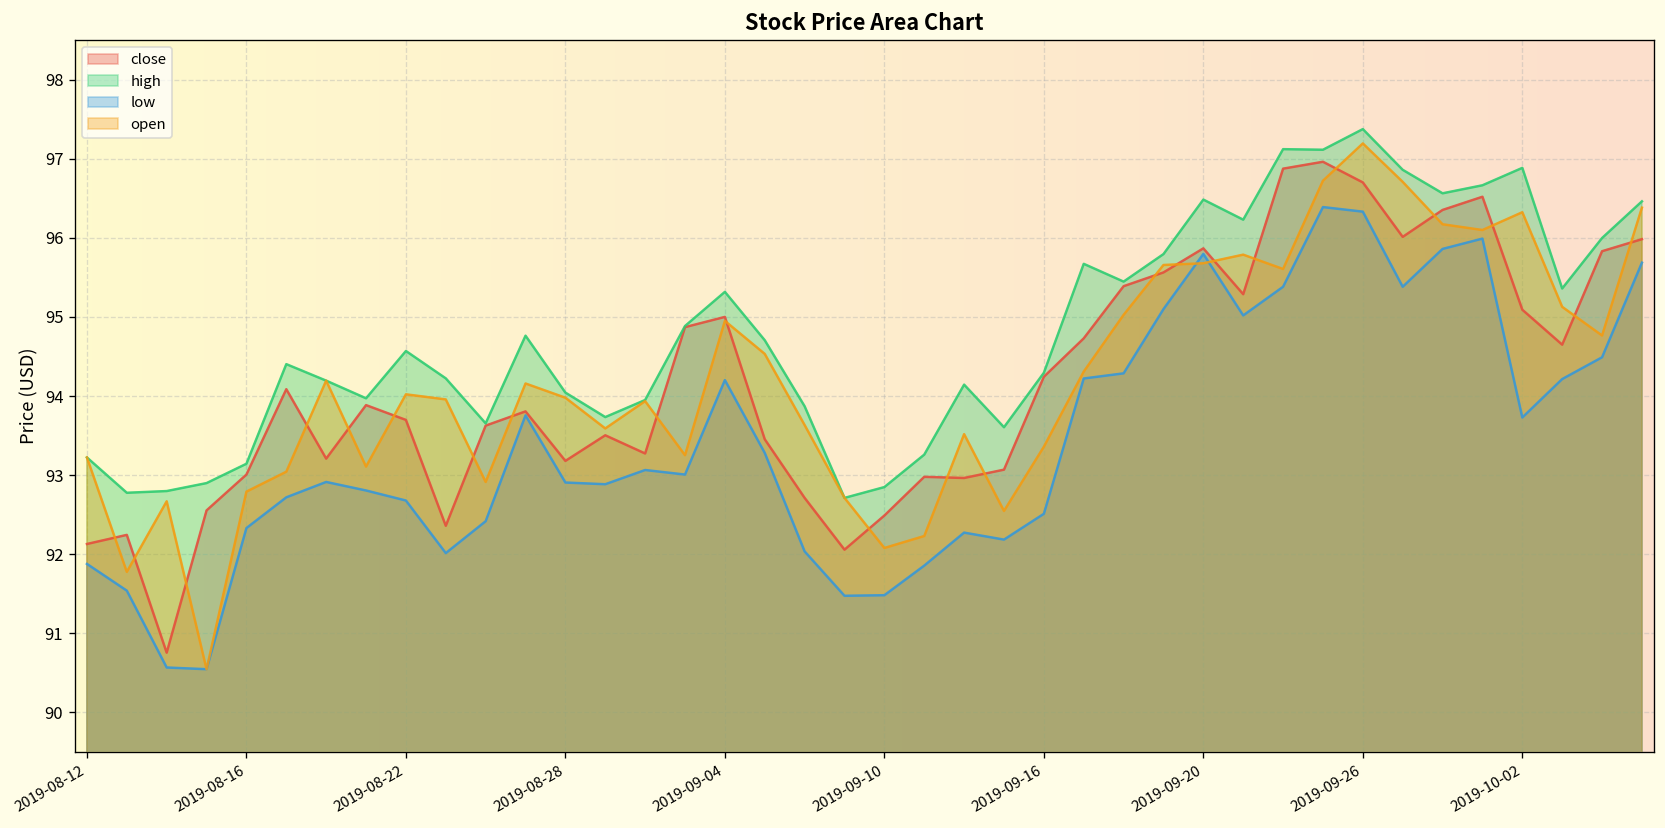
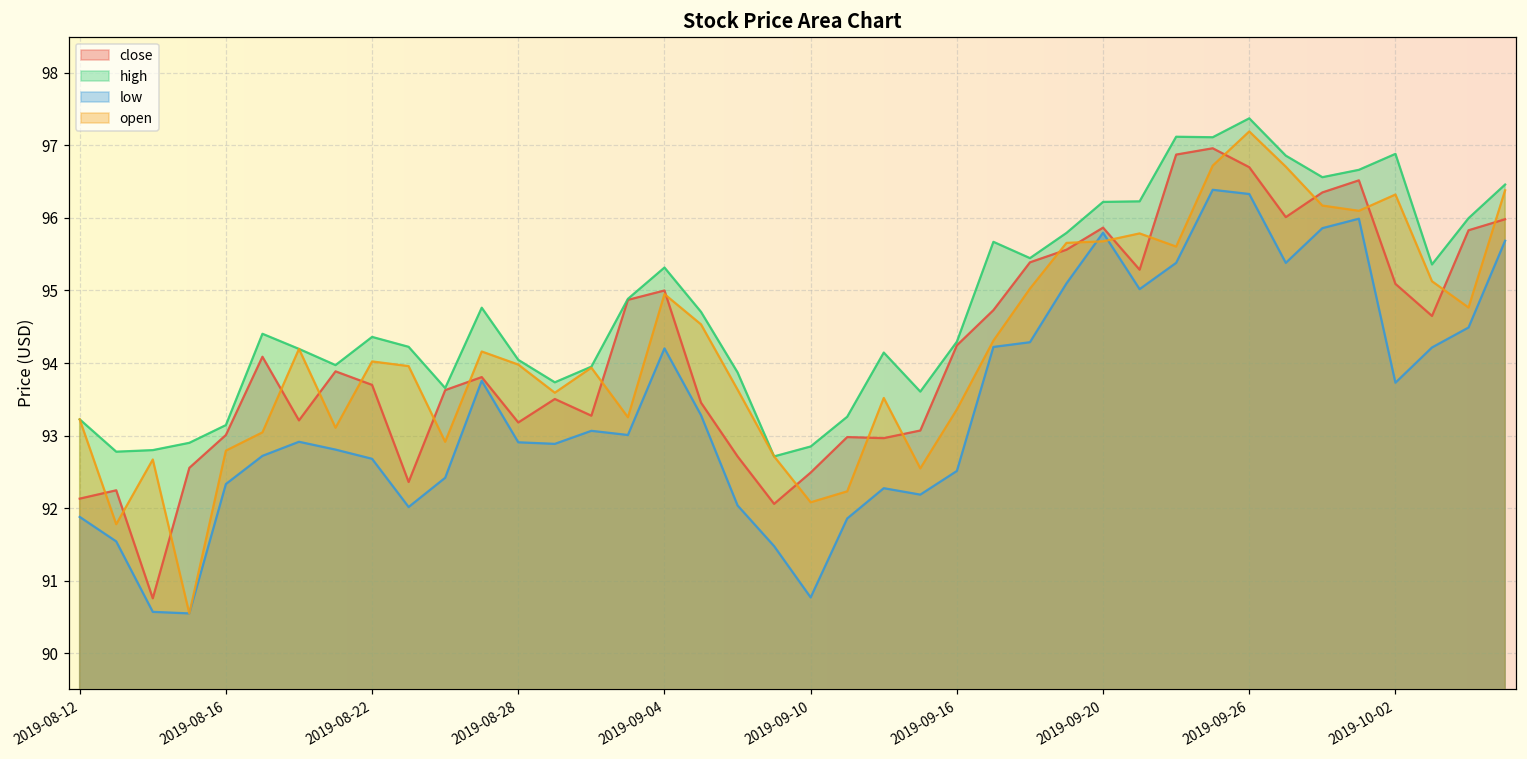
high, 2019-08-22: 94.6 -> 94.4
low, 2019-09-10: 91.5 -> 90.8
high, 2019-09-20: 96.5 -> 96.2
